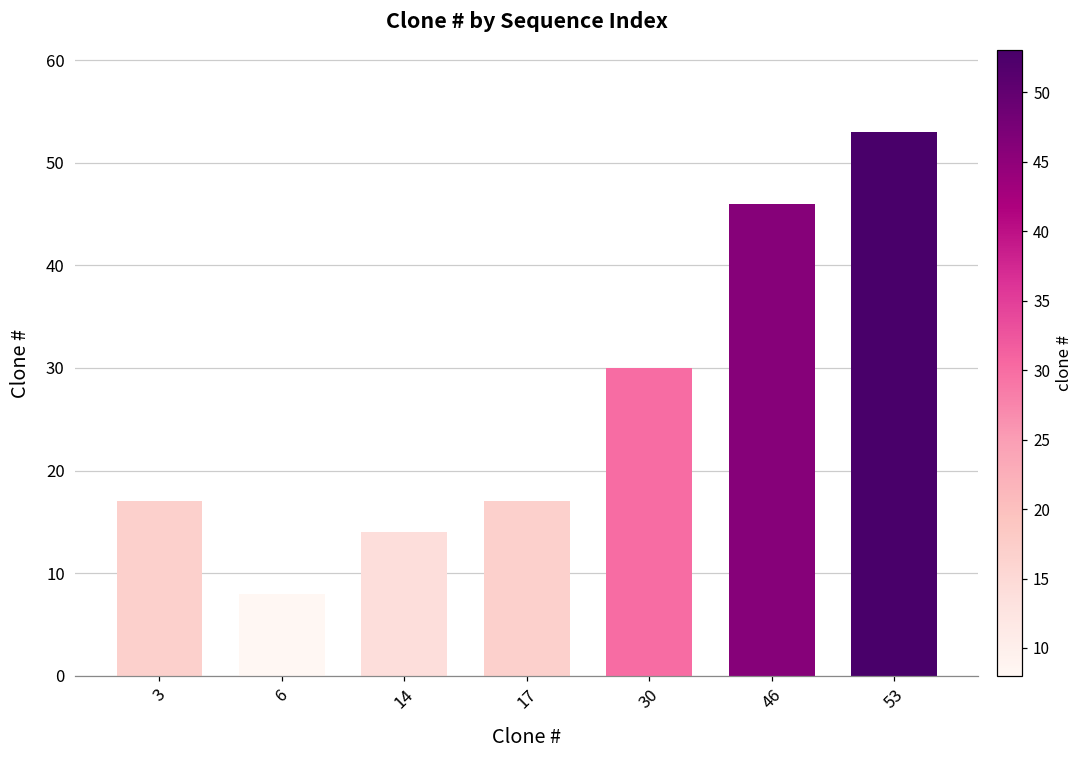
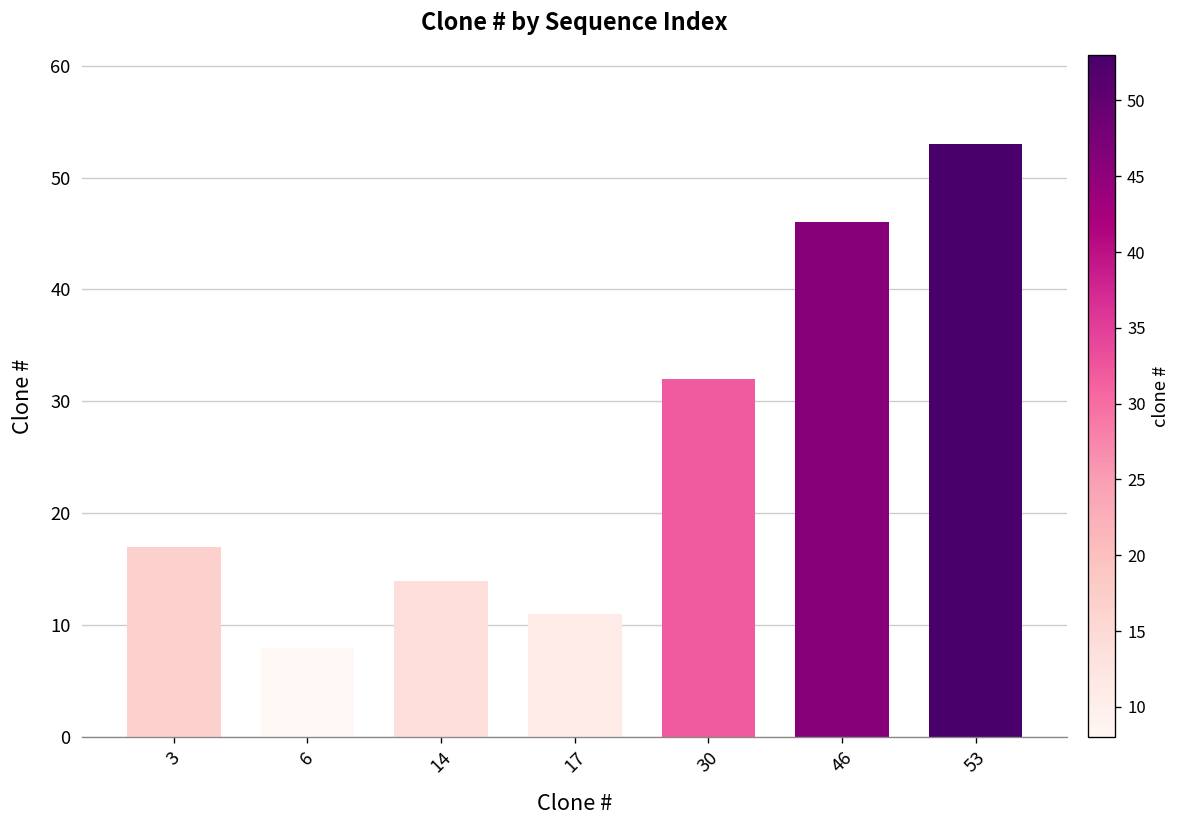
17: 17 -> 11
30: 30 -> 32
